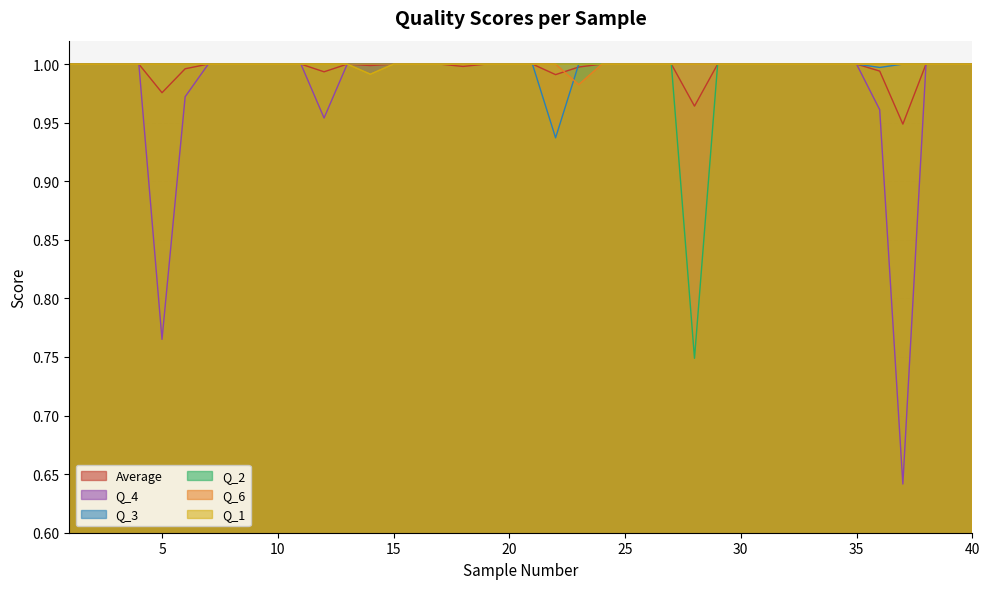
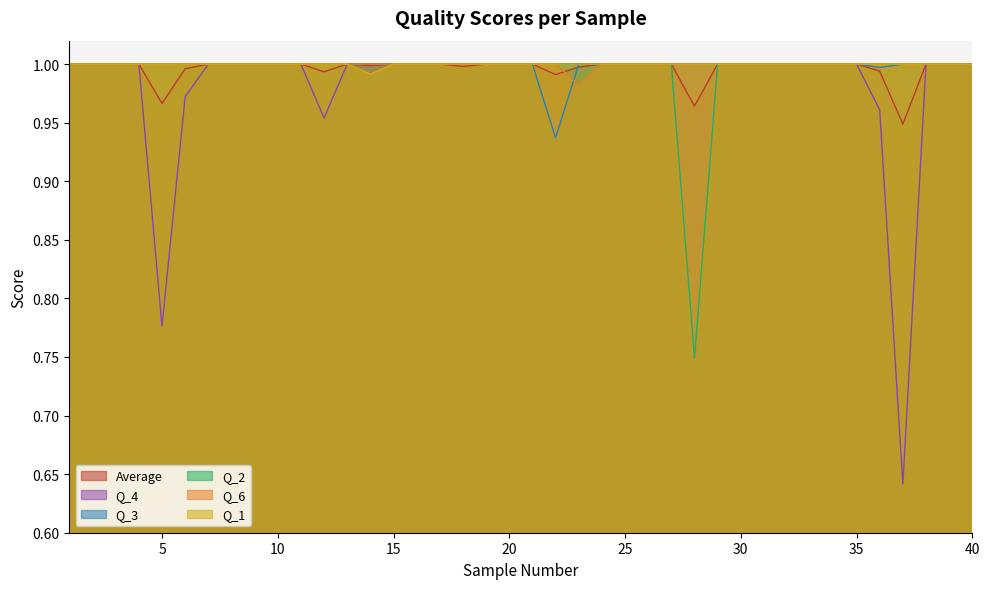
Average, 5: 0.976 -> 0.966
Q_4, 5: 0.765 -> 0.776
